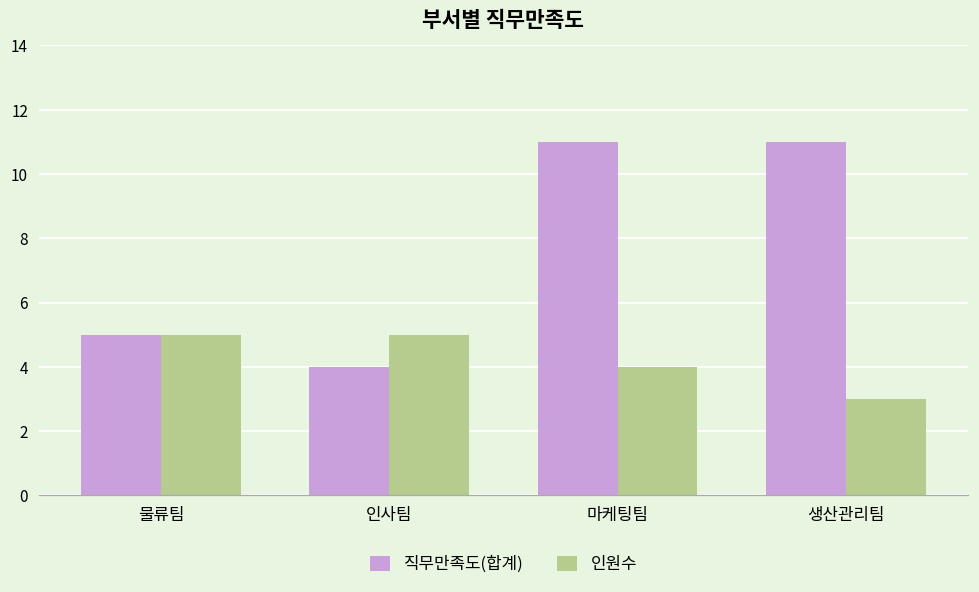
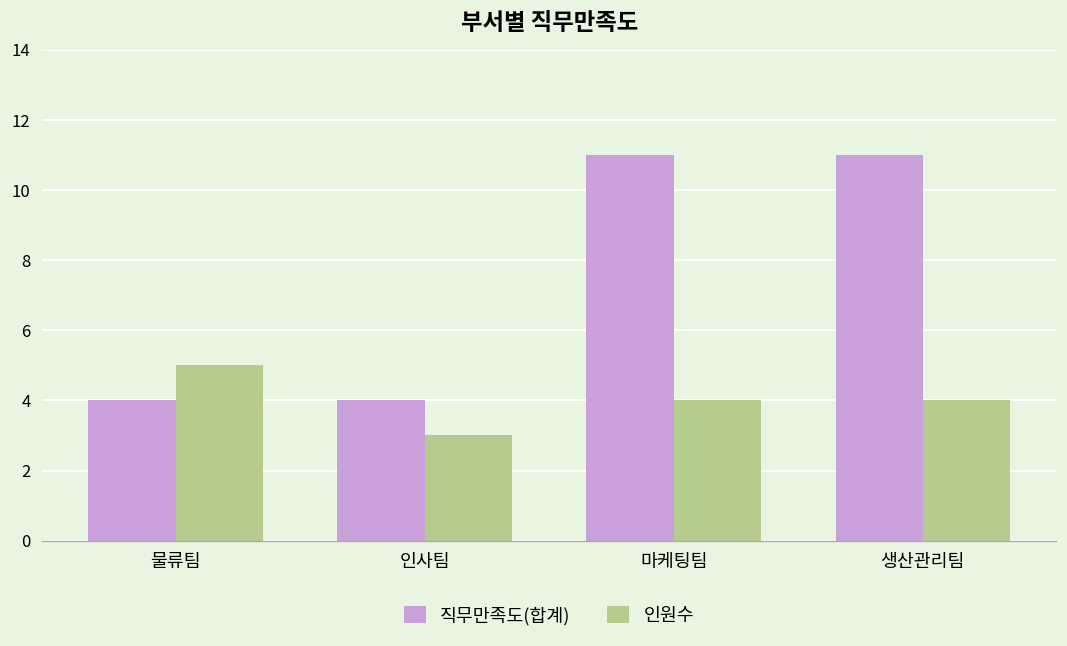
직무만족도(합계), 물류팀: 5 -> 4
인원수, 인사팀: 5 -> 3
인원수, 생산관리팀: 3 -> 4
